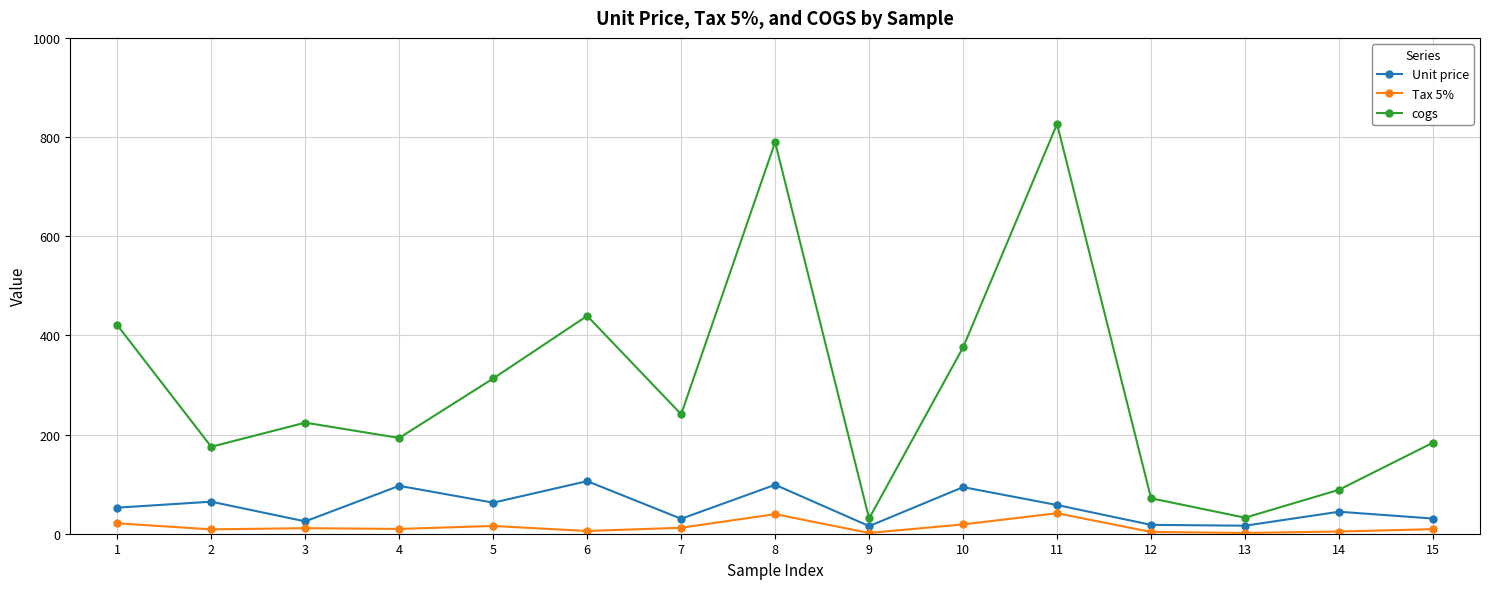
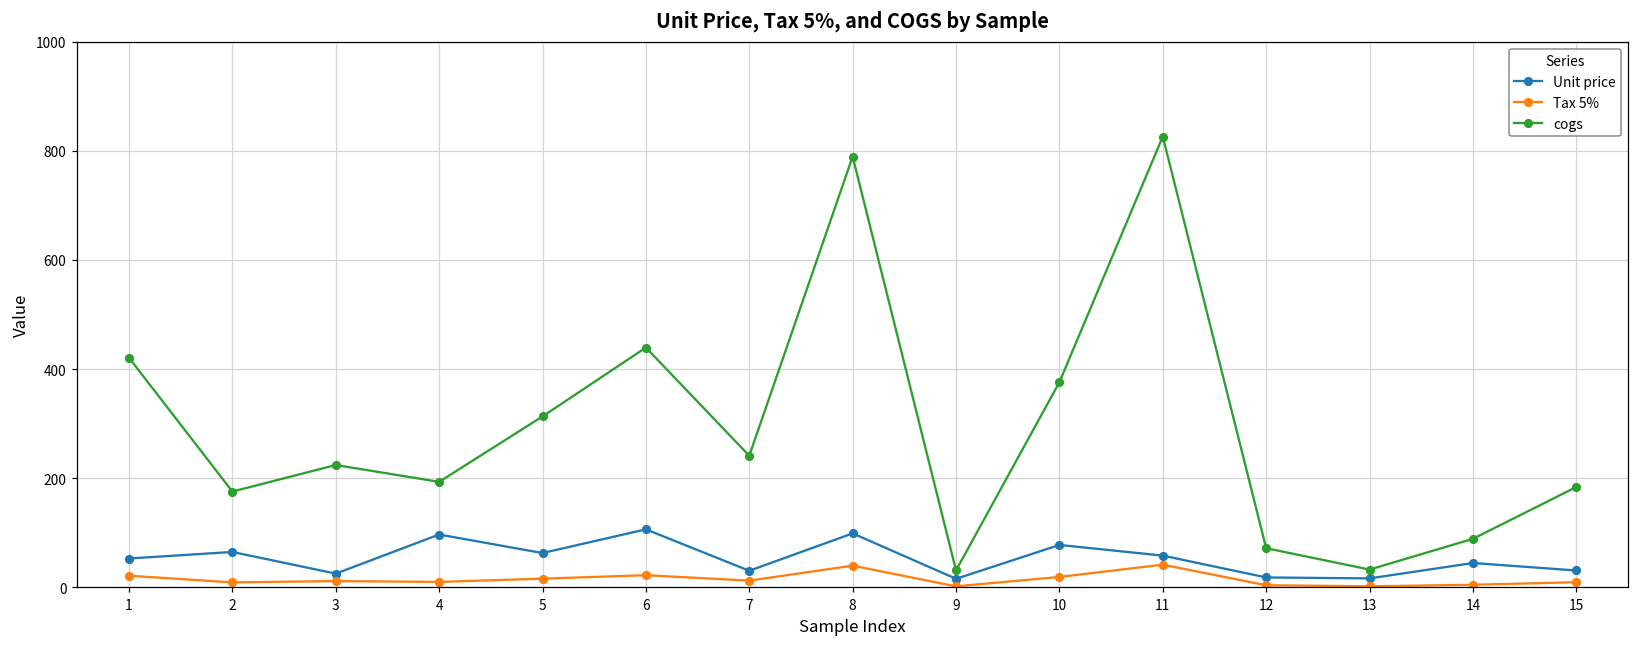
Tax 5%, 6: 10 -> 20
Unit price, 10: 90 -> 80
